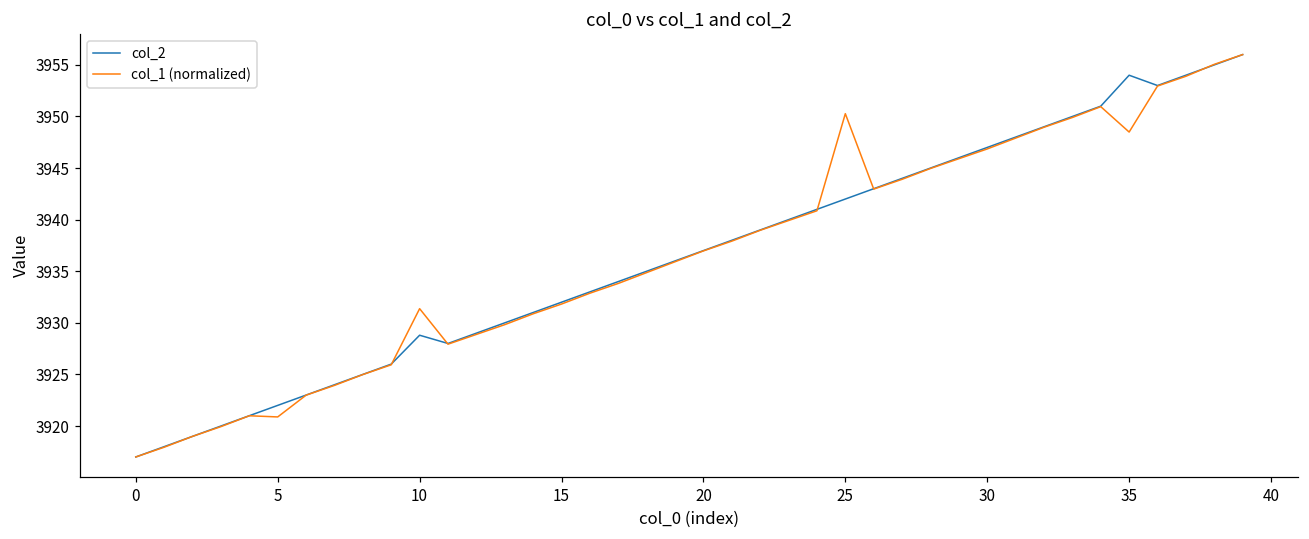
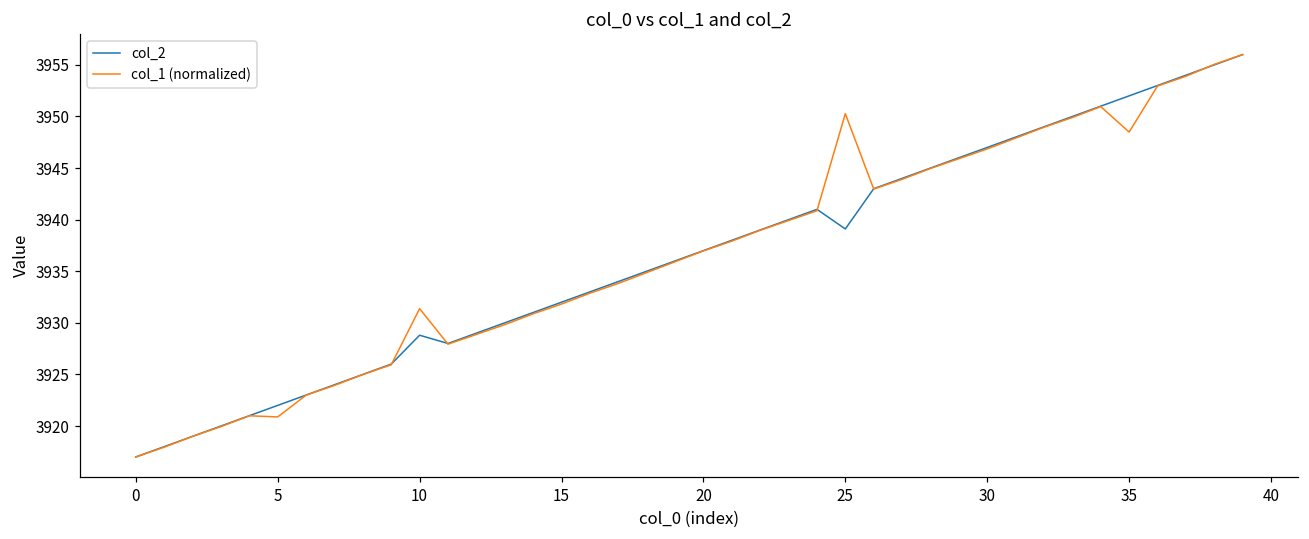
col_2, 25: 3942 -> 3939
col_2, 35: 3954 -> 3952
